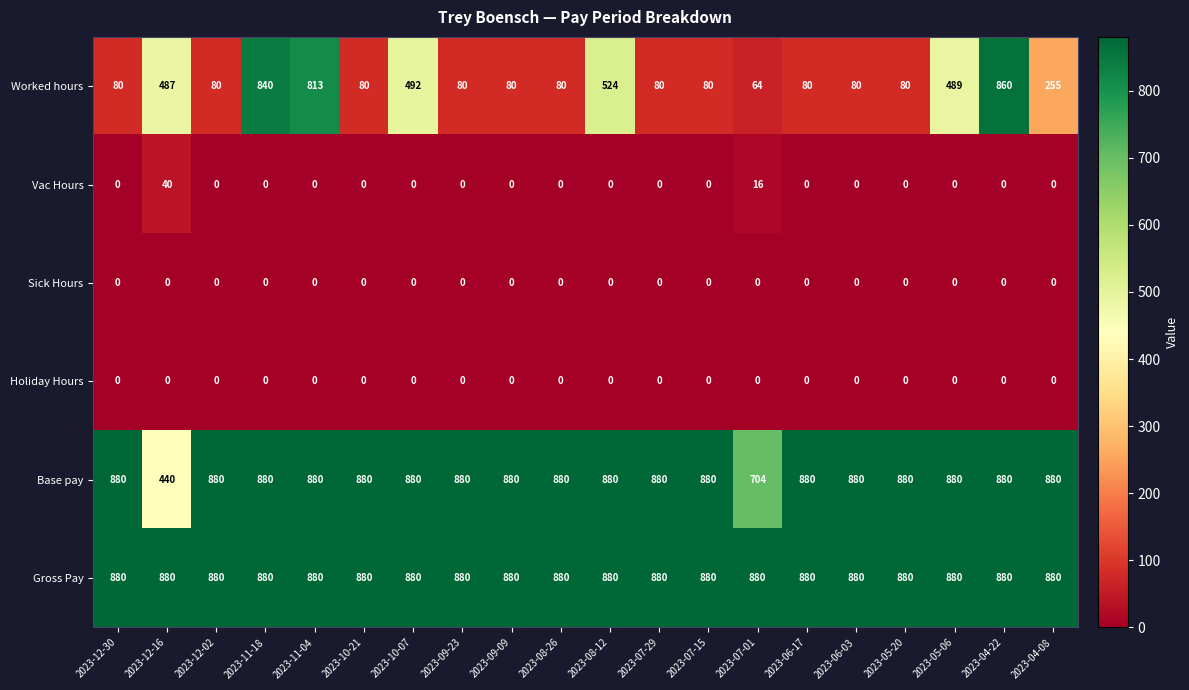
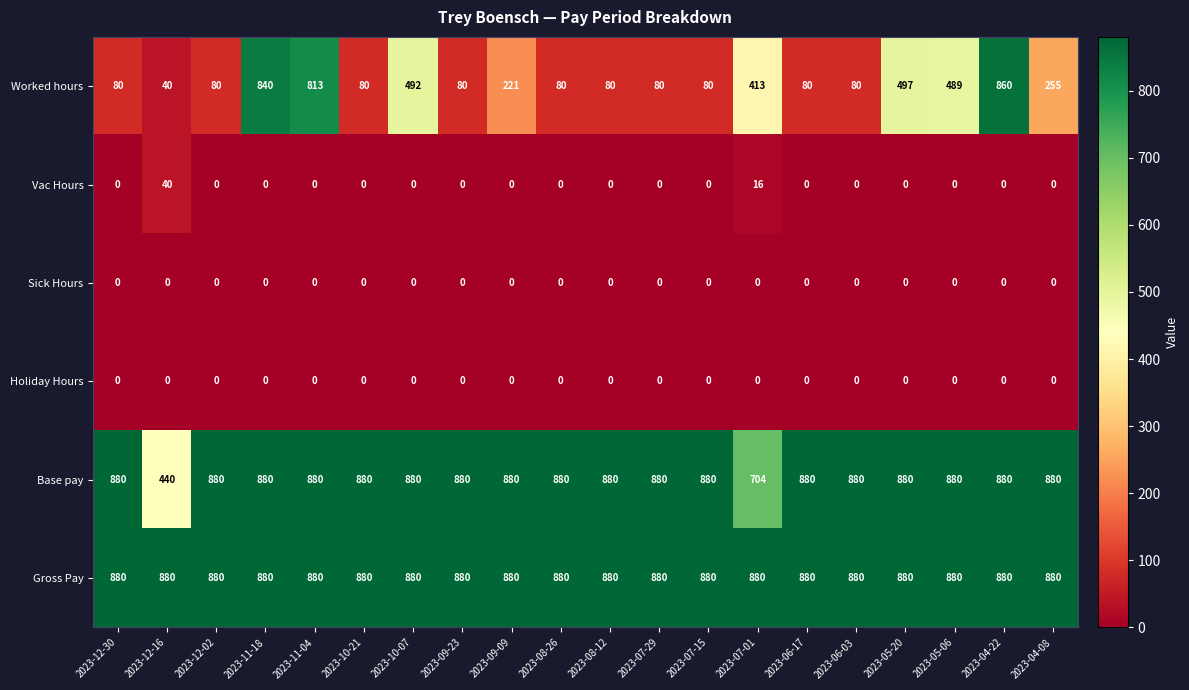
Worked hours, 2023-12-16: 487 -> 40
Worked hours, 2023-09-09: 80 -> 221
Worked hours, 2023-08-12: 524 -> 80
Worked hours, 2023-07-01: 64 -> 413
Worked hours, 2023-05-20: 80 -> 497
